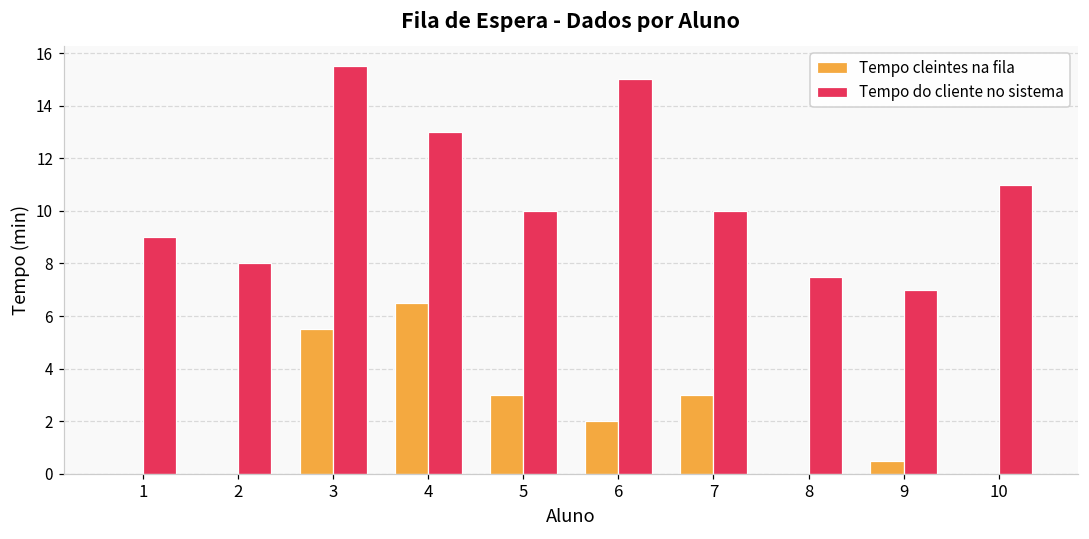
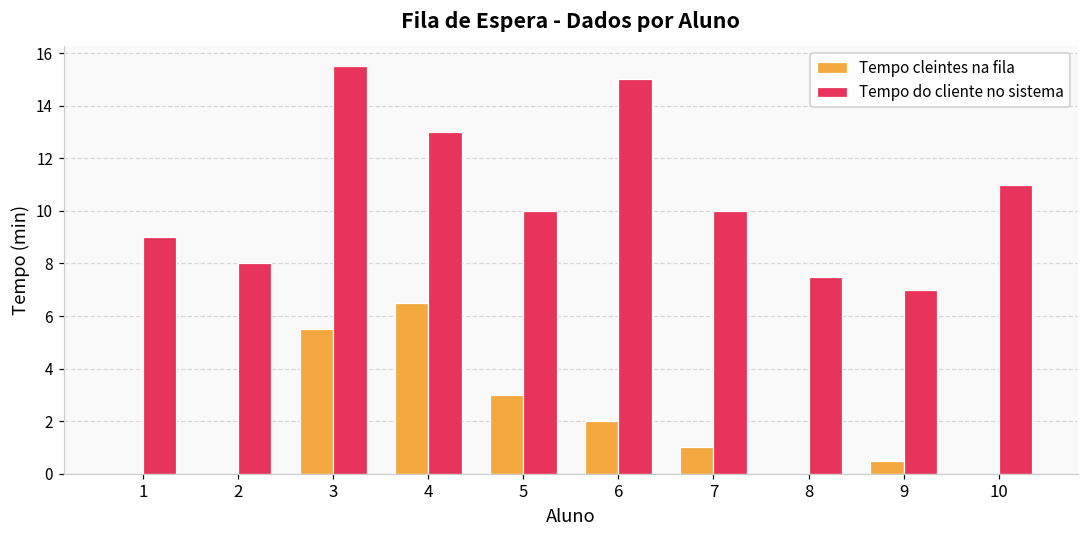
Tempo cleintes na fila, 7: 3 -> 1
